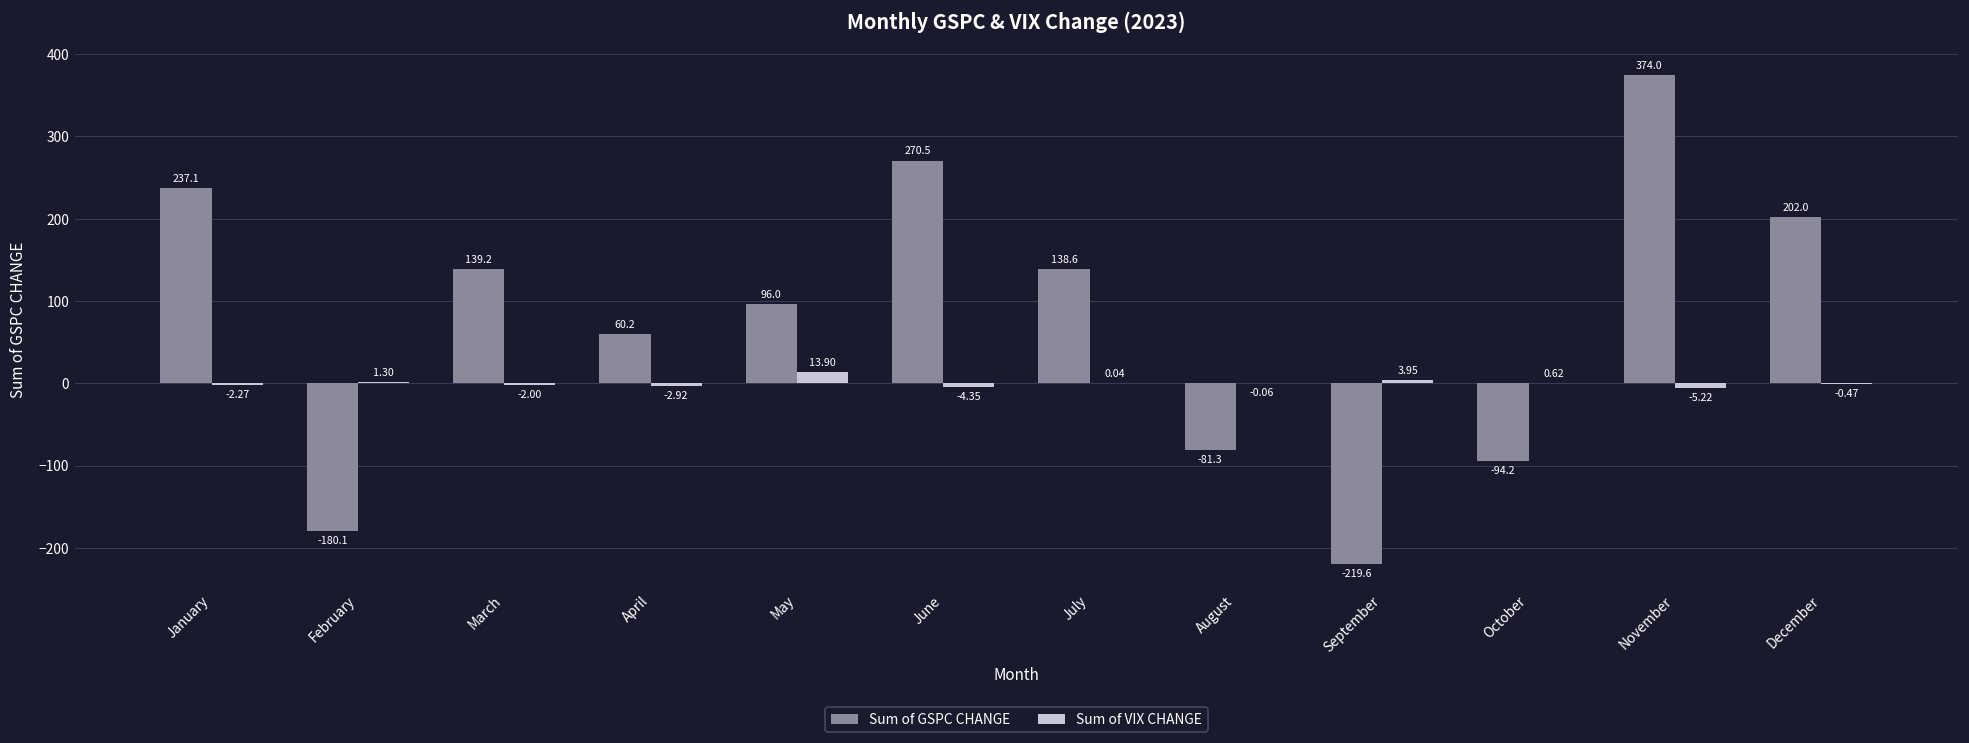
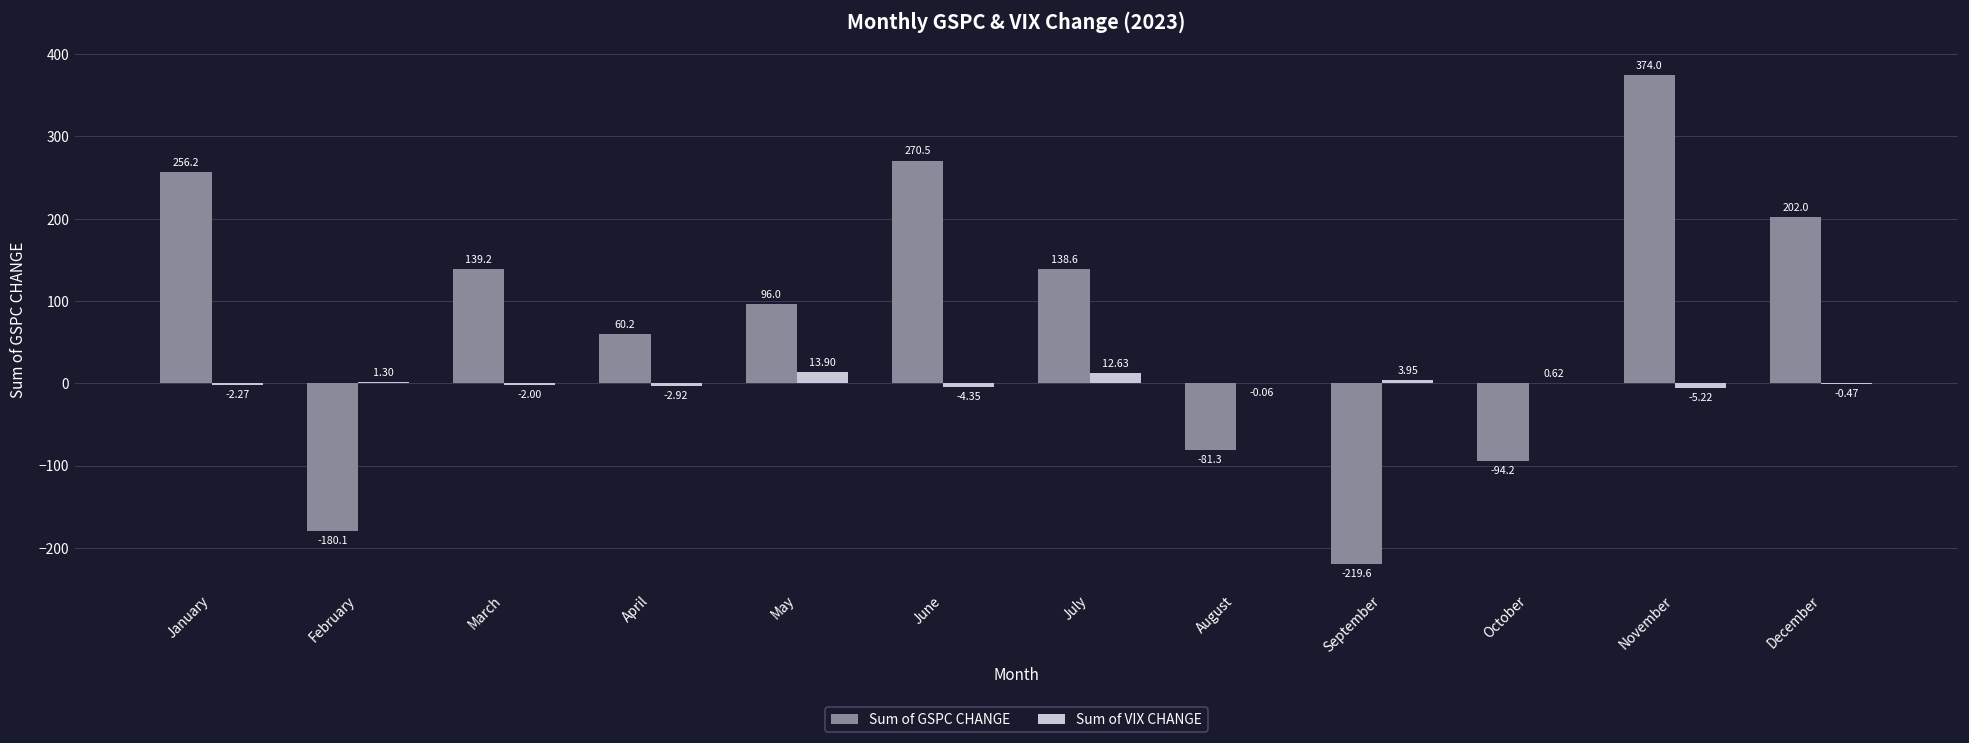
Sum of GSPC CHANGE, January: 237.1 -> 256.2
Sum of VIX CHANGE, July: 0.04 -> 12.63
